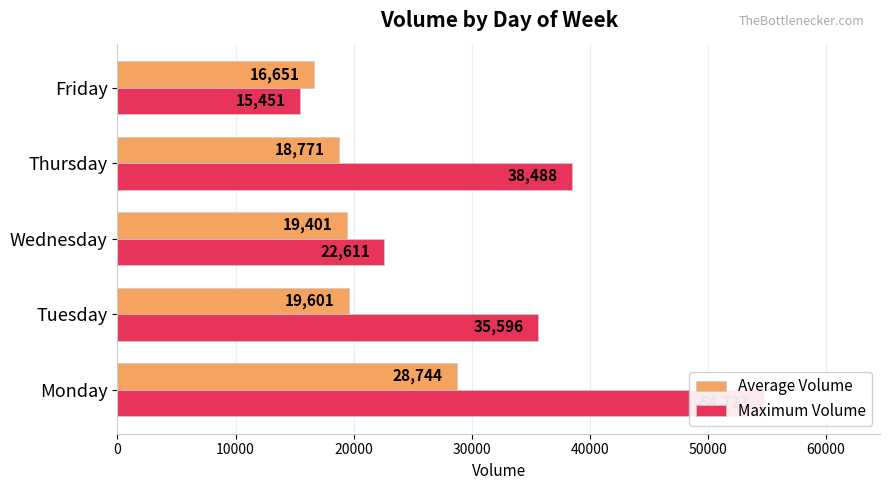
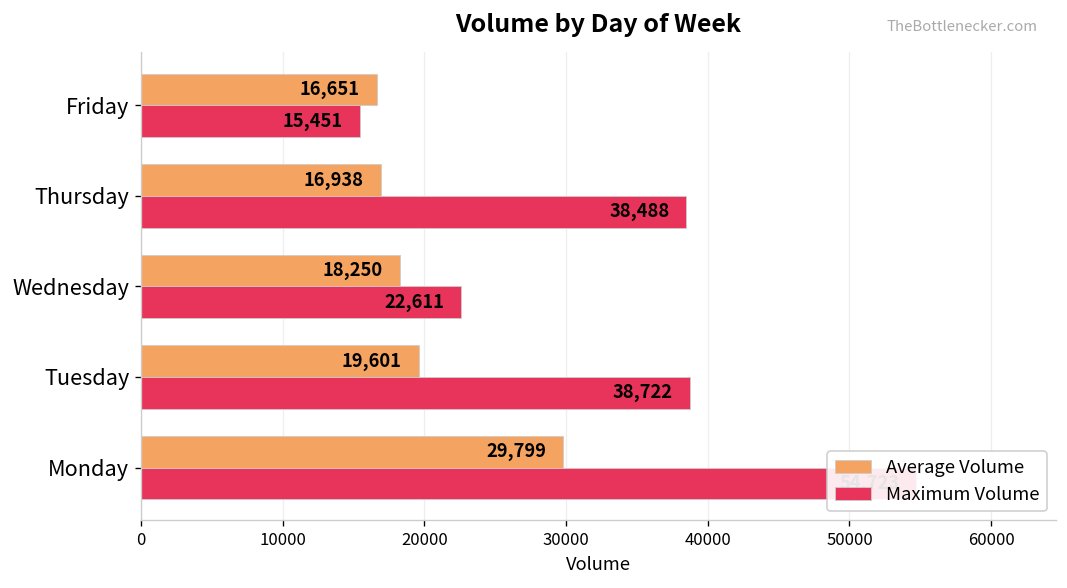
Average Volume, Thursday: 18,771 -> 16,938
Average Volume, Wednesday: 19,401 -> 18,250
Maximum Volume, Tuesday: 35,596 -> 38,722
Average Volume, Monday: 28,744 -> 29,799
